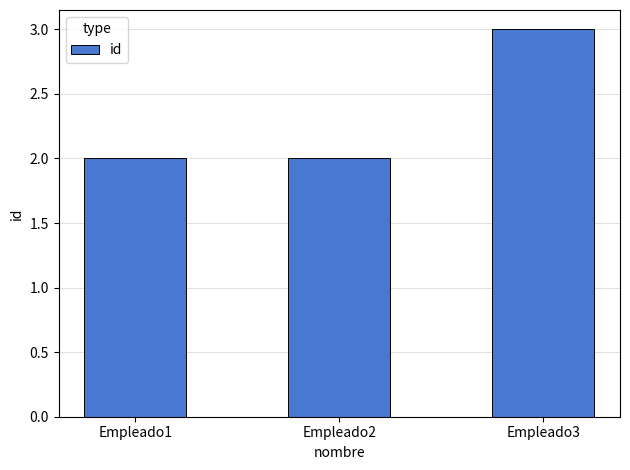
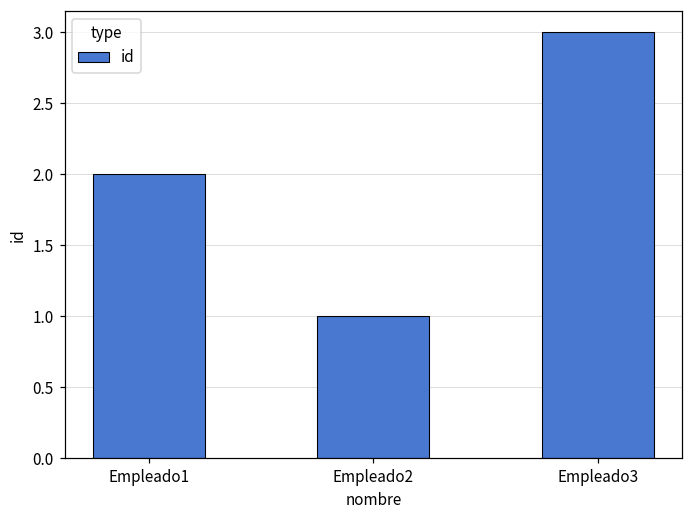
Empleado2: 2 -> 1
